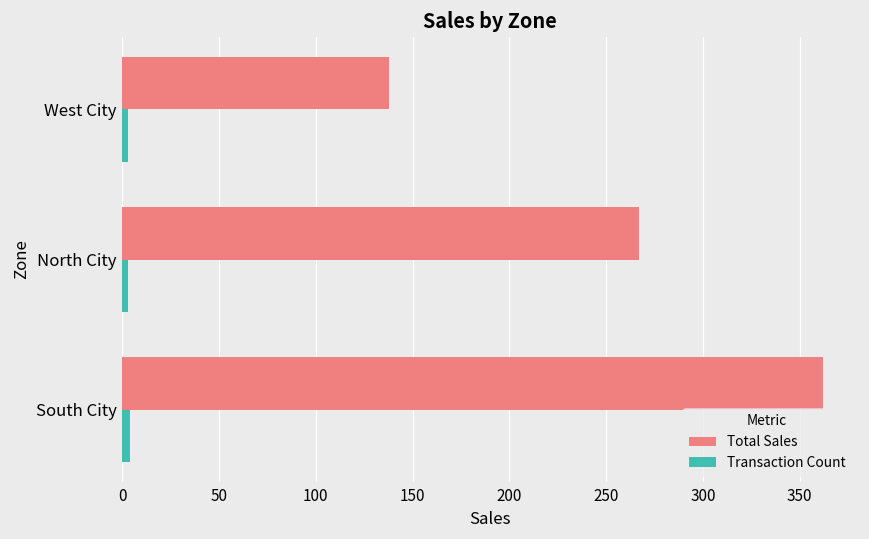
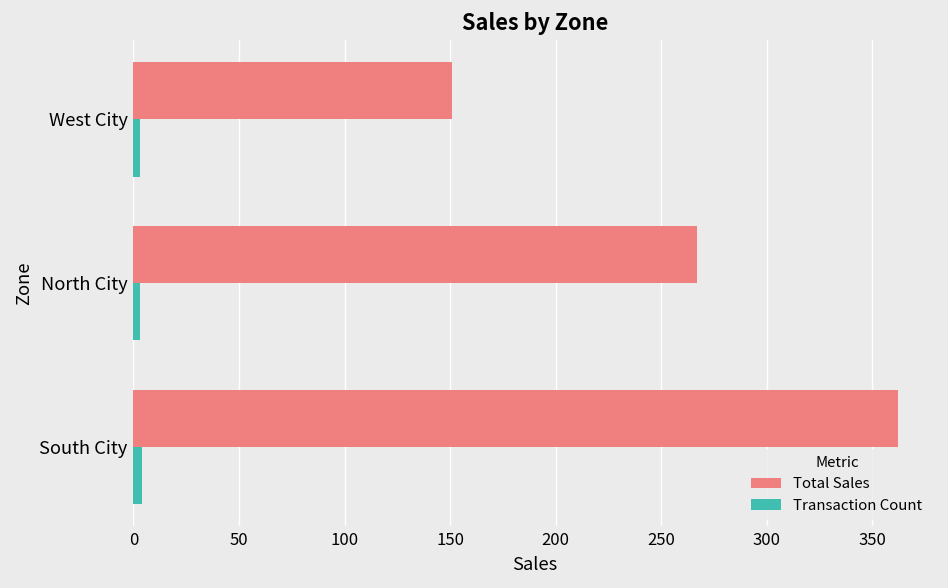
Total Sales, West City: 138 -> 151
